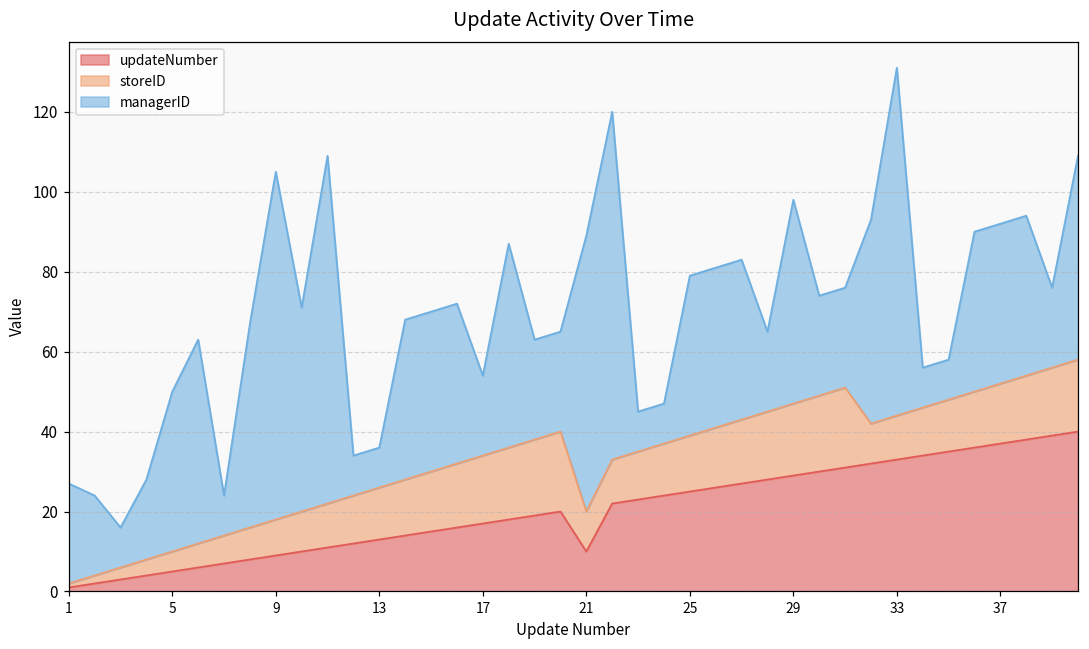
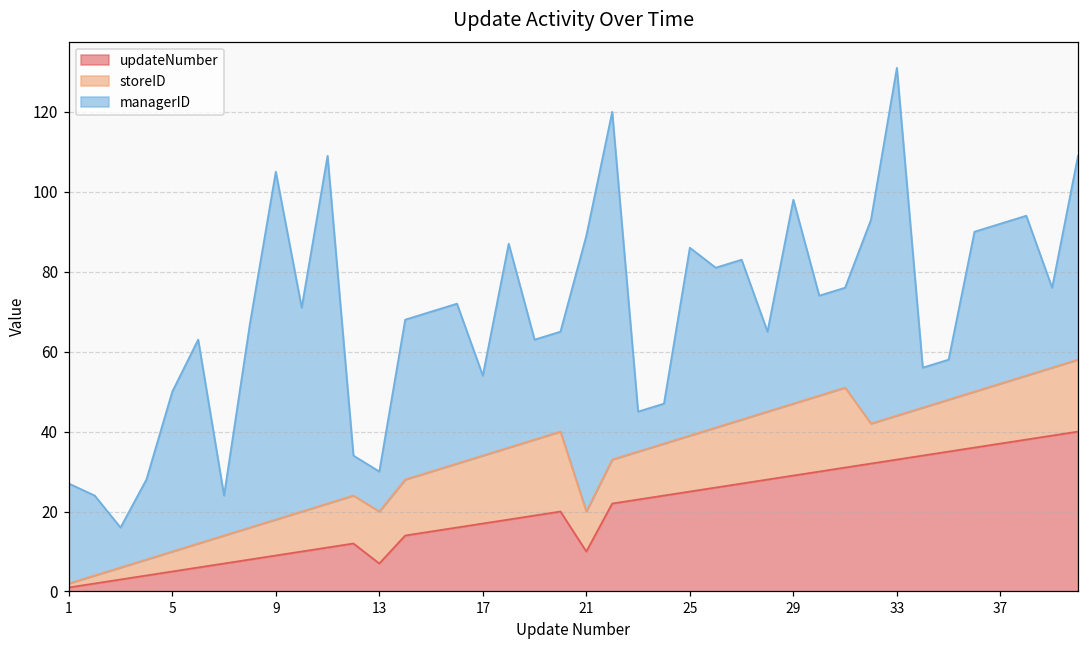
updateNumber, 13: 13 -> 7
managerID, 25: 40 -> 47
